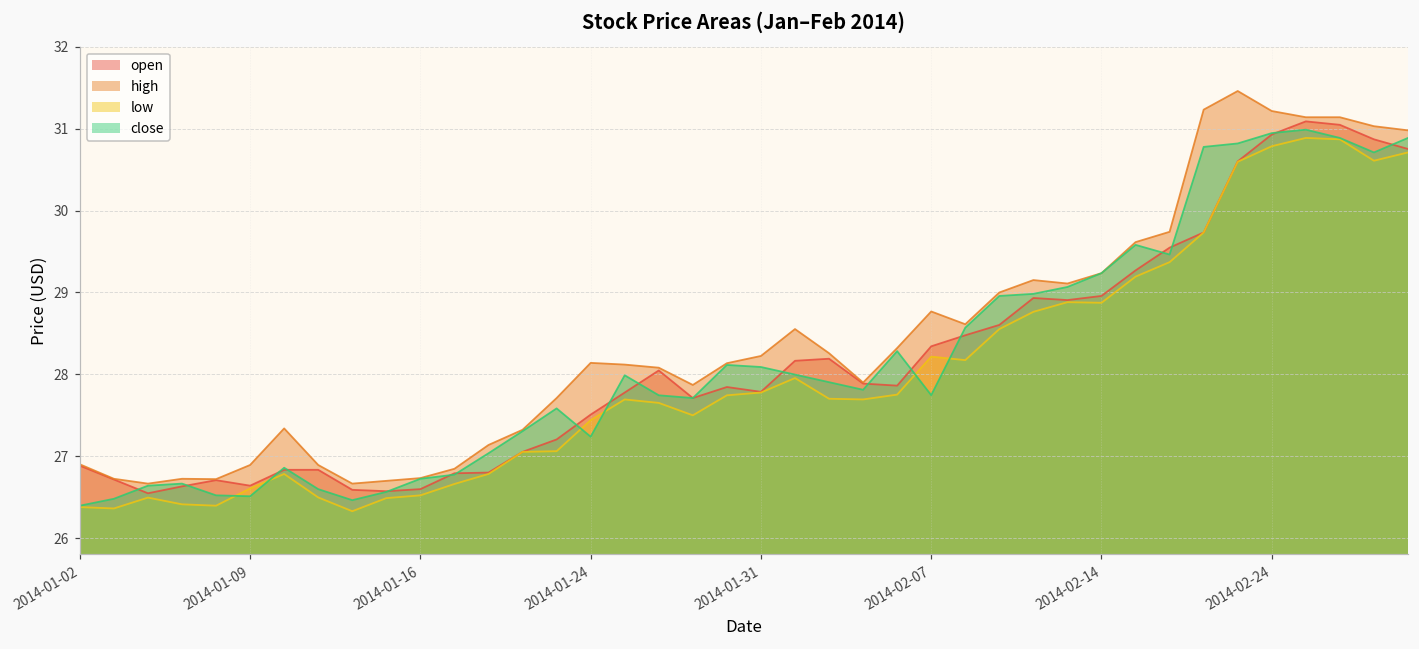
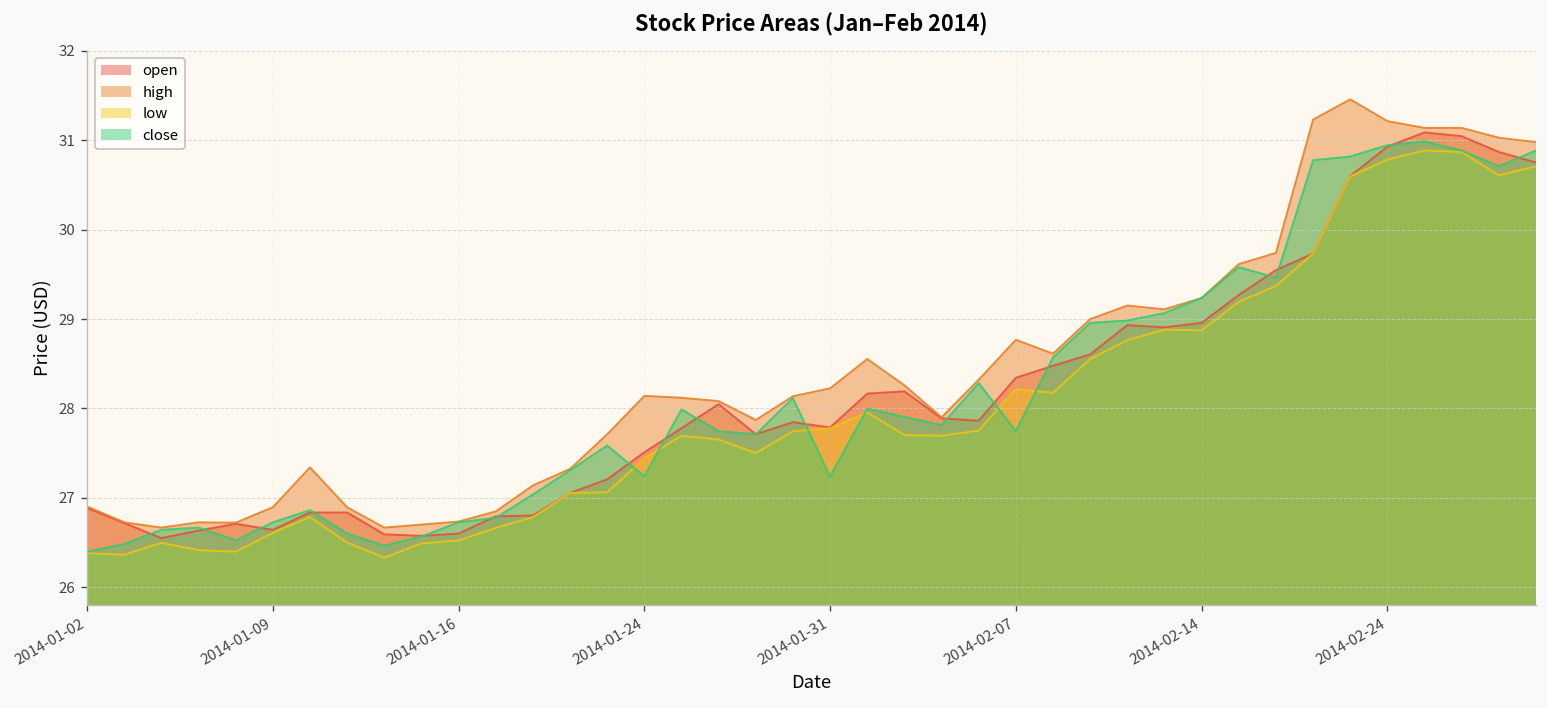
close, 2014-01-09: 26.5 -> 26.7
close, 2014-01-31: 28.1 -> 27.2
